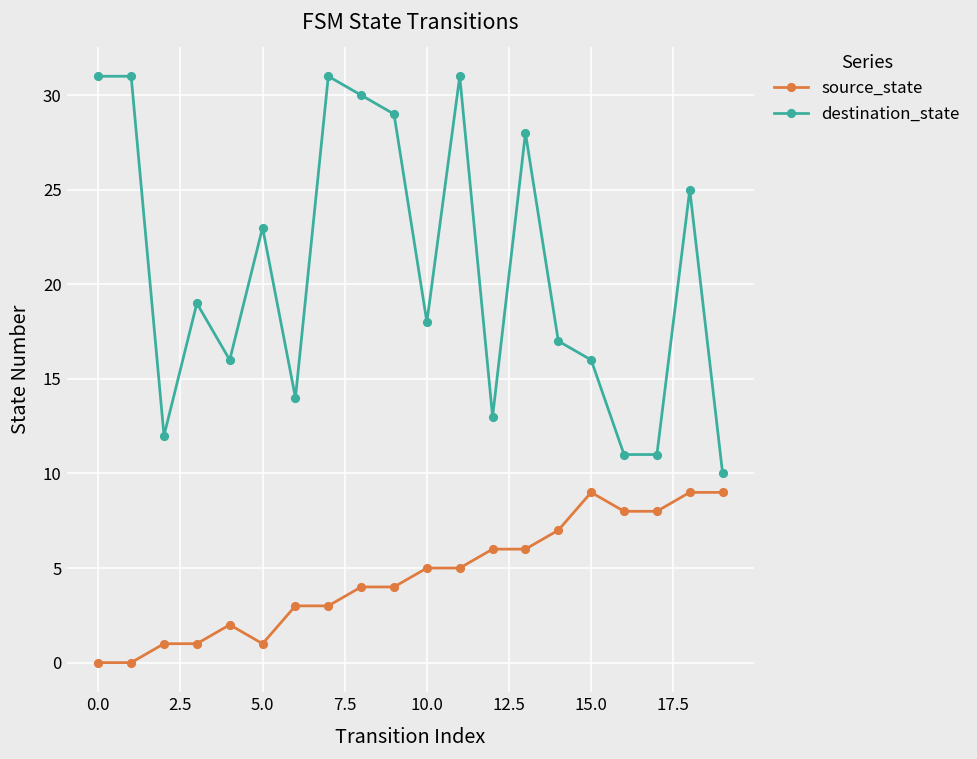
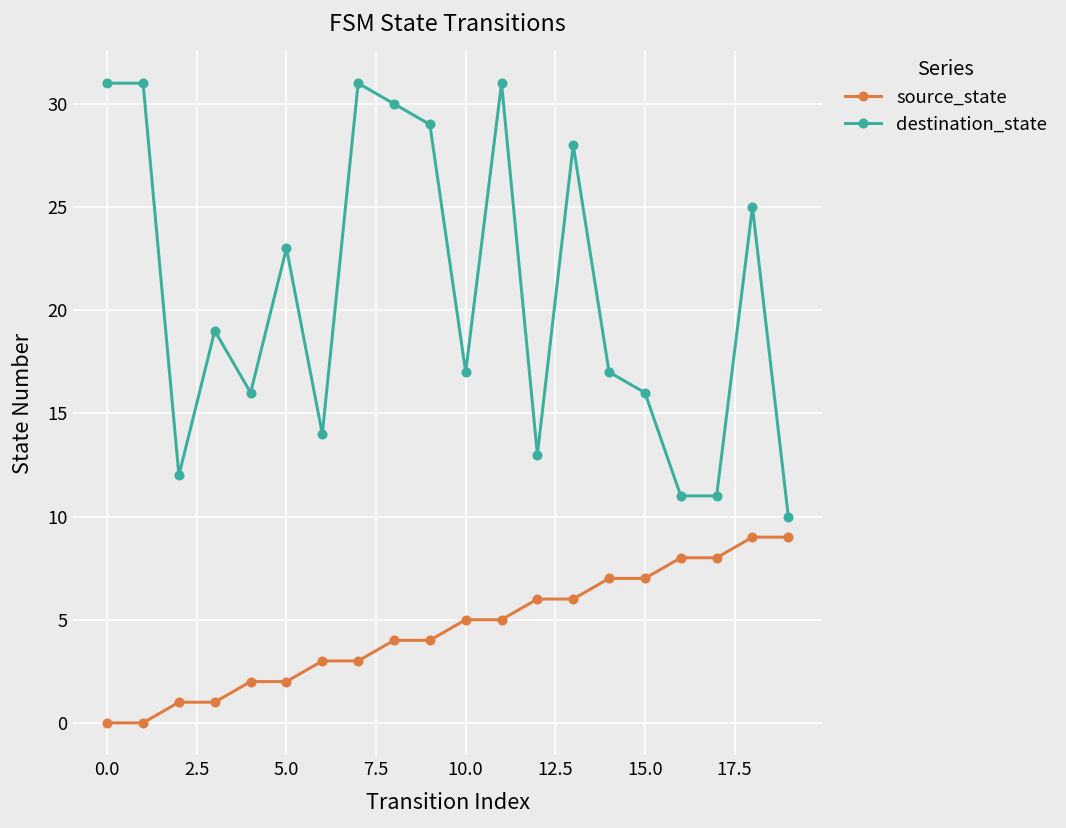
source_state, 5.0: 1 -> 2
destination_state, 10.0: 18 -> 17
source_state, 15.0: 9 -> 7
